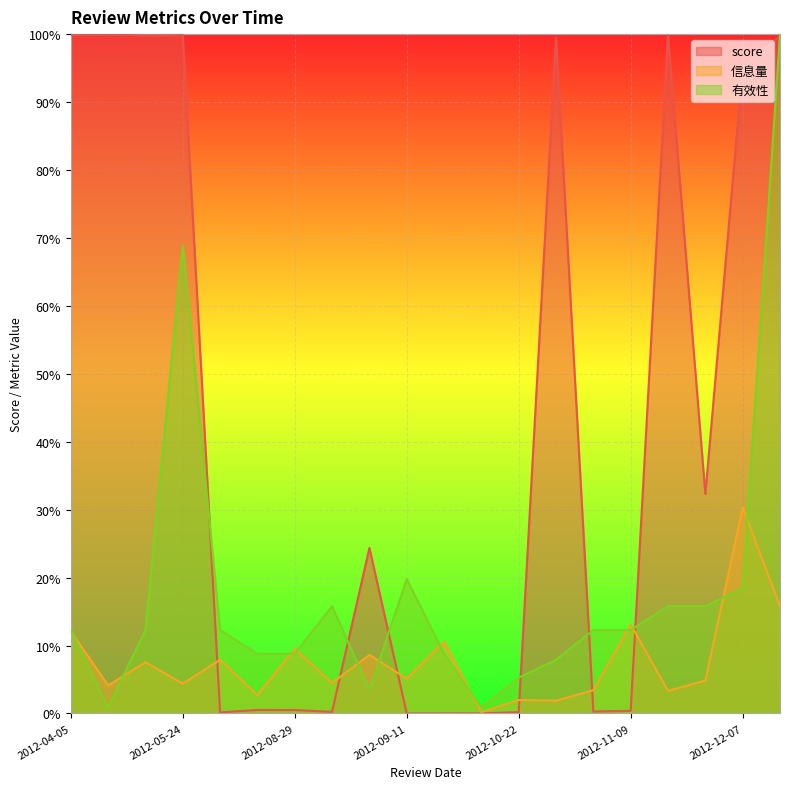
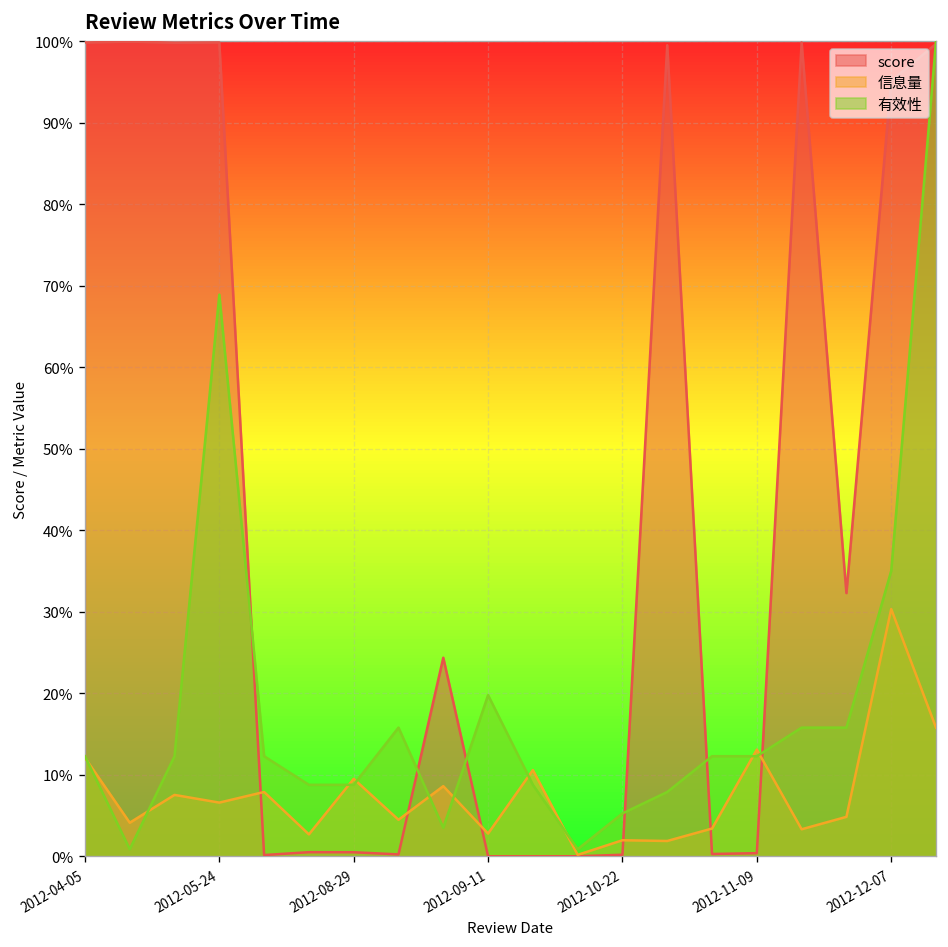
信息量, 2012-05-24: 4% -> 7%
信息量, 2012-09-11: 5% -> 3%
有效性, 2012-12-07: 18% -> 35%
